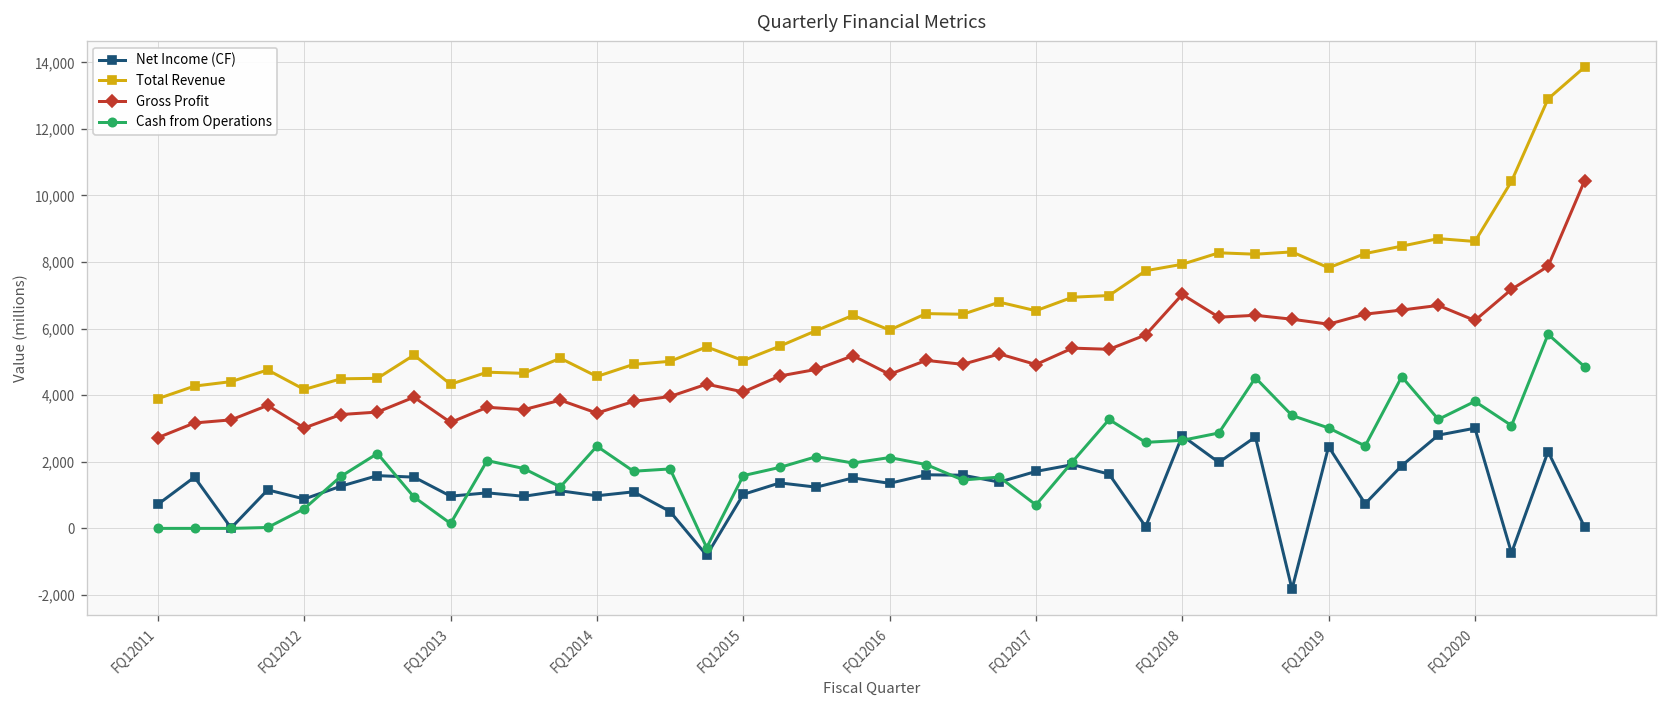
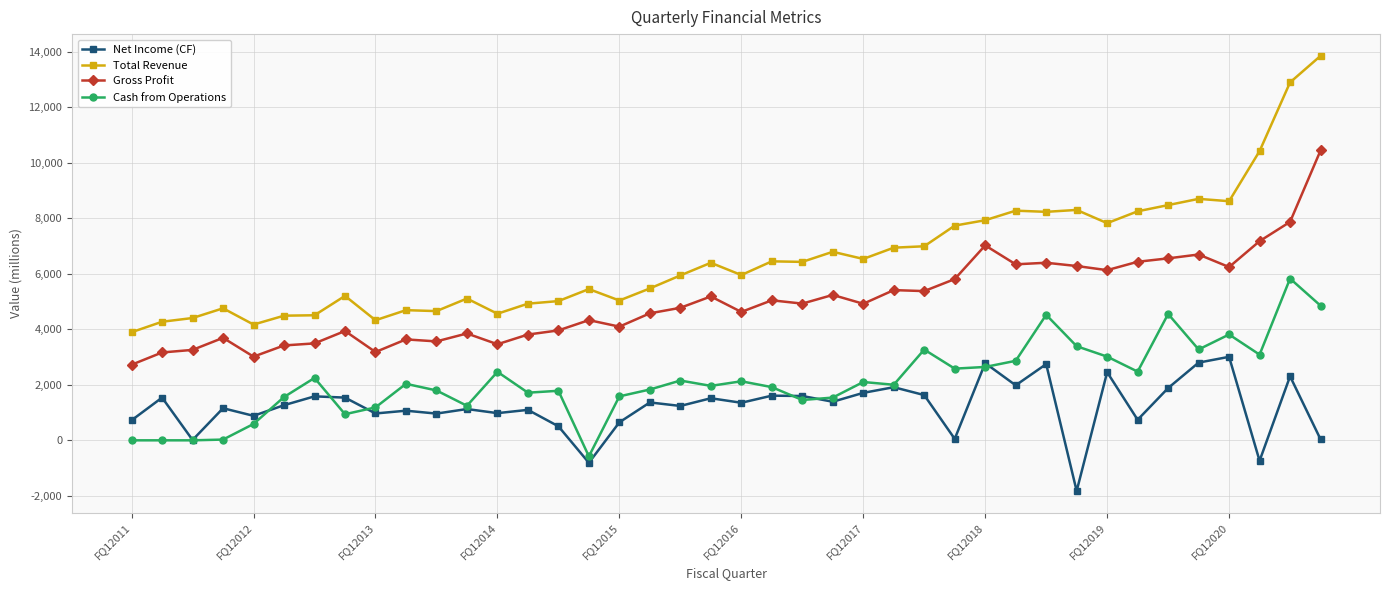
Cash from Operations, FQ12013: 100 -> 1,200
Net Income (CF), FQ12015: 1,000 -> 600
Cash from Operations, FQ12017: 700 -> 2,100
